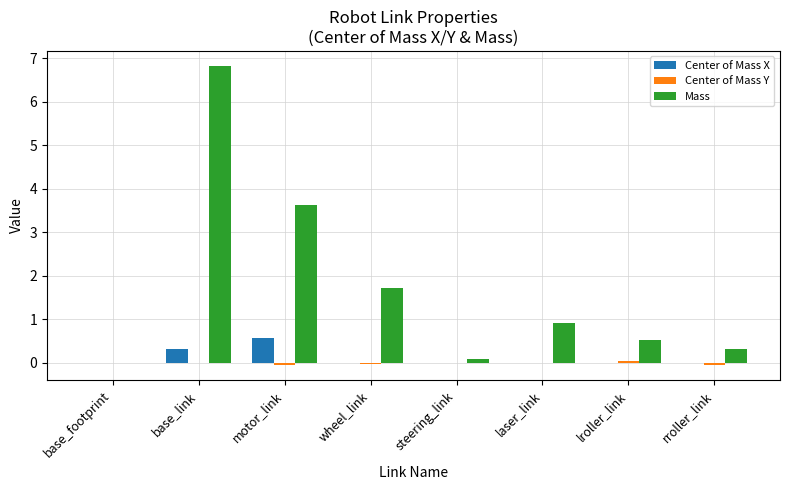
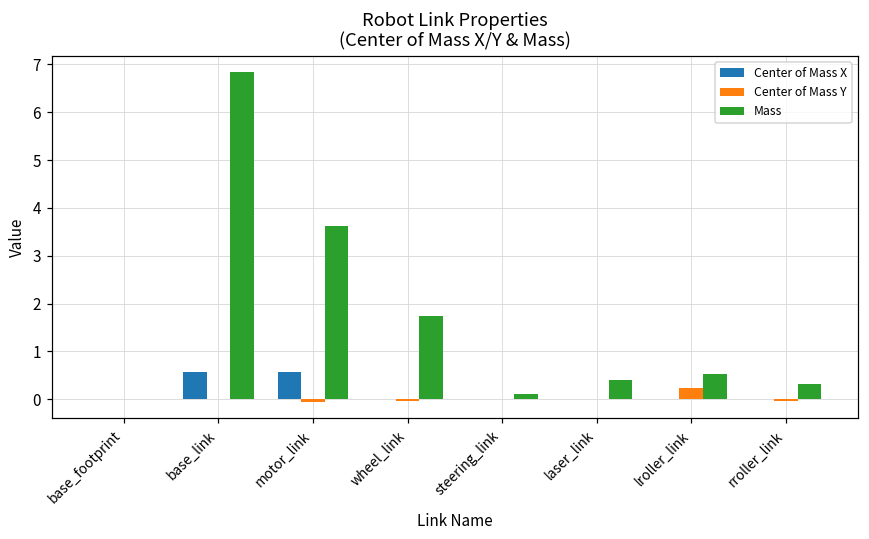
Center of Mass X, base_link: 0.3 -> 0.6
Mass, laser_link: 0.9 -> 0.4
Center of Mass Y, lroller_link: 0.0 -> 0.2
